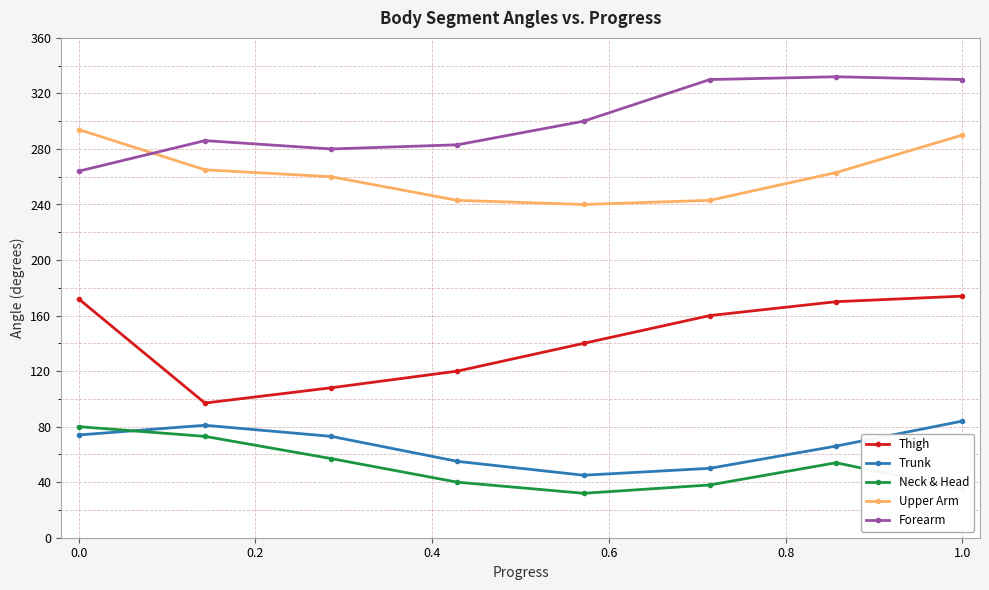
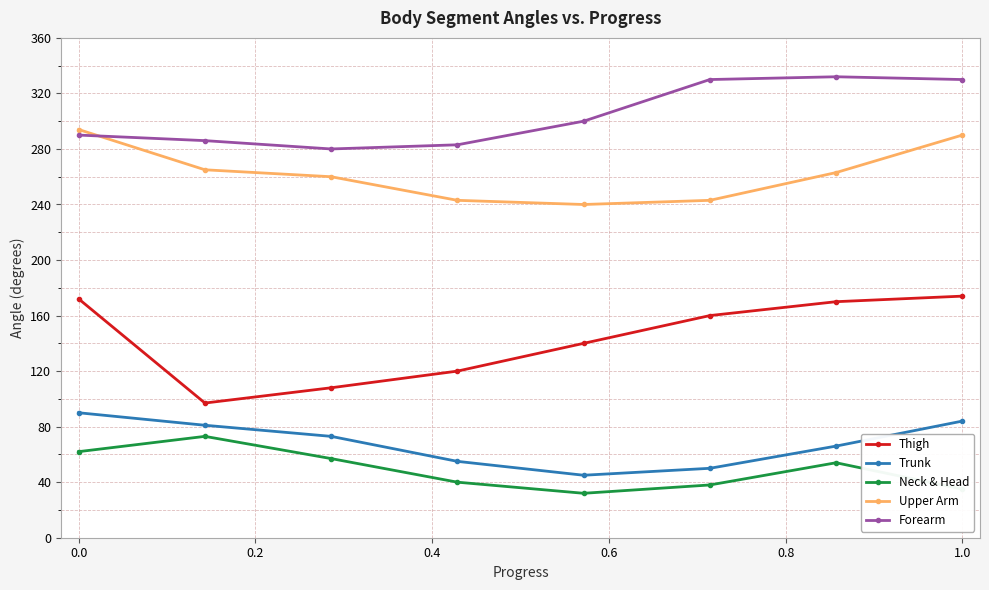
Trunk, 0.0: 74 -> 90
Neck & Head, 0.0: 80 -> 62
Forearm, 0.0: 264 -> 290
